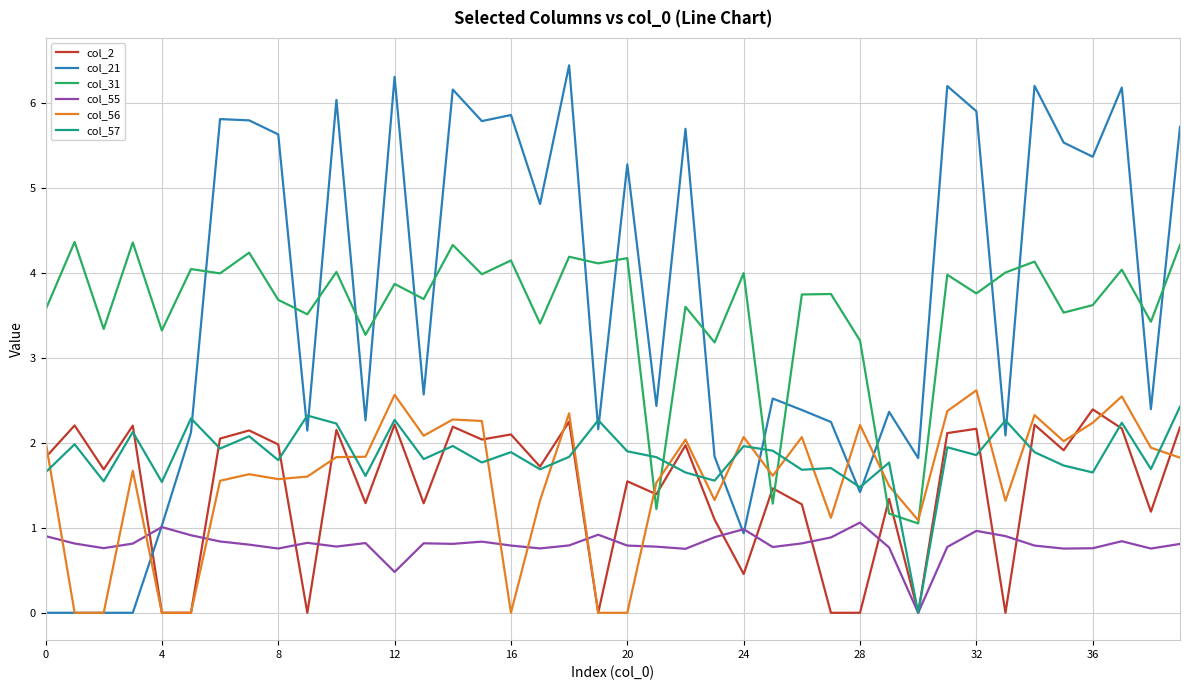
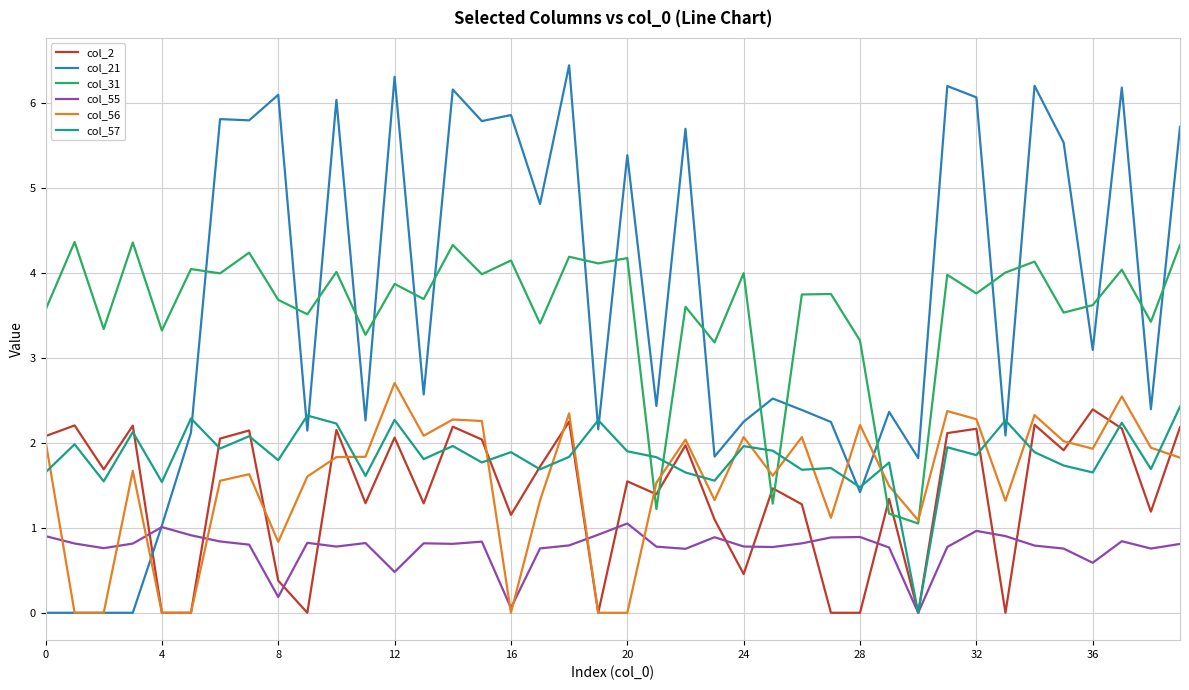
col_2, 0: 1.8 -> 2.1
col_2, 8: 2.0 -> 0.4
col_21, 8: 5.6 -> 6.1
col_55, 8: 0.8 -> 0.2
col_56, 8: 1.6 -> 0.8
col_2, 12: 2.2 -> 2.1
col_56, 12: 2.6 -> 2.7
col_2, 16: 2.1 -> 1.2
col_55, 16: 0.8 -> 0.1
col_21, 20: 5.3 -> 5.4
col_55, 20: 0.8 -> 1.0
col_21, 24: 0.9 -> 2.2
col_55, 24: 1.0 -> 0.8
col_55, 28: 1.1 -> 0.9
col_21, 32: 5.9 -> 6.1
col_56, 32: 2.6 -> 2.3
col_21, 36: 5.4 -> 3.1
col_55, 36: 0.8 -> 0.6
col_56, 36: 2.2 -> 1.9
